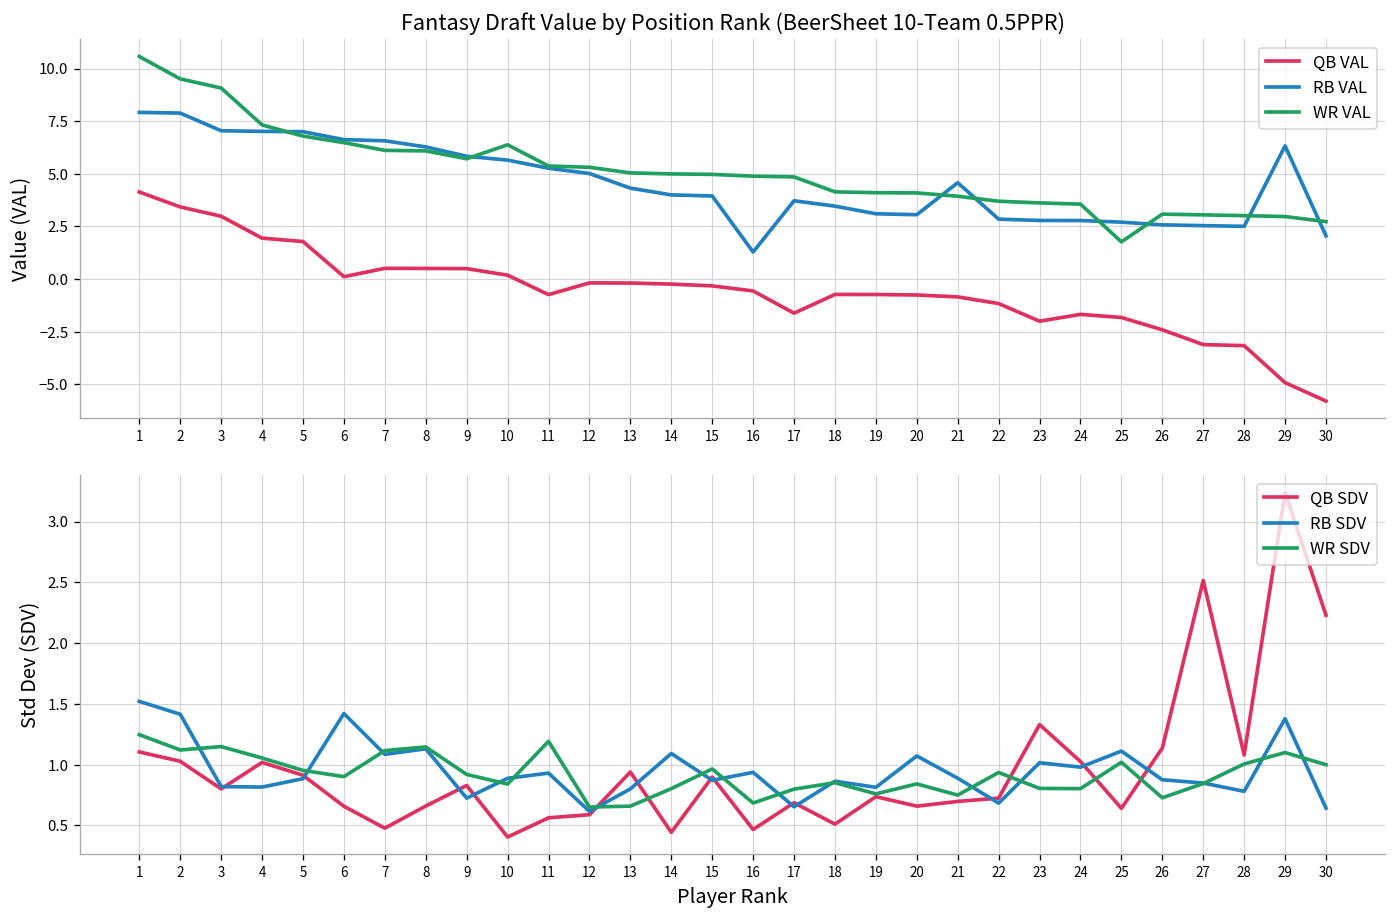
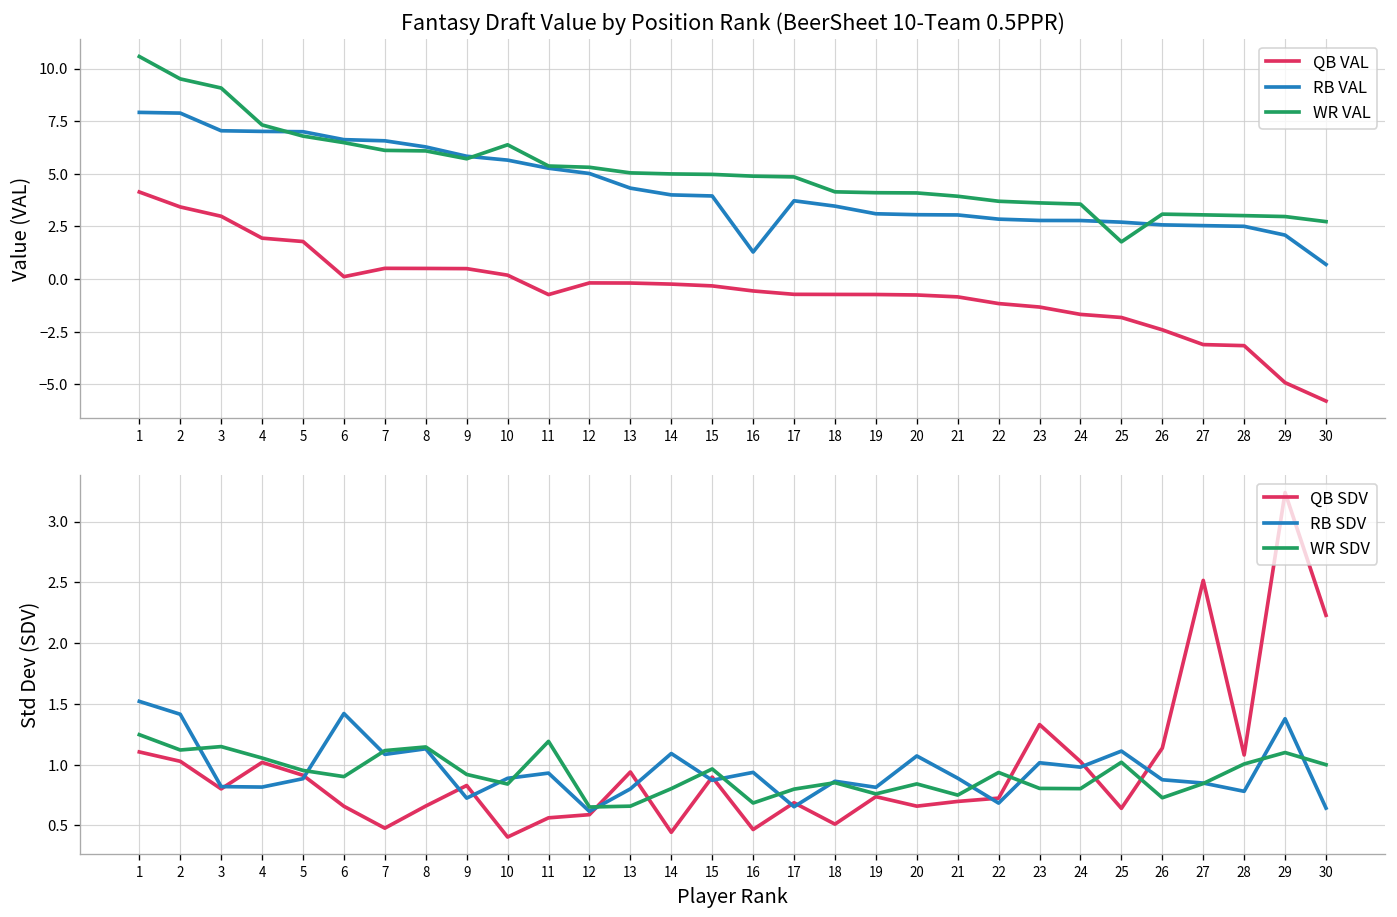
Fantasy Draft Value by Position Rank (BeerSheet 10-Team 0.5PPR), QB VAL, 17: -1.6 -> -0.7
Fantasy Draft Value by Position Rank (BeerSheet 10-Team 0.5PPR), RB VAL, 21: 4.6 -> 3.0
Fantasy Draft Value by Position Rank (BeerSheet 10-Team 0.5PPR), QB VAL, 23: -2.0 -> -1.3
Fantasy Draft Value by Position Rank (BeerSheet 10-Team 0.5PPR), RB VAL, 29: 6.3 -> 2.1
Fantasy Draft Value by Position Rank (BeerSheet 10-Team 0.5PPR), RB VAL, 30: 2.1 -> 0.7
